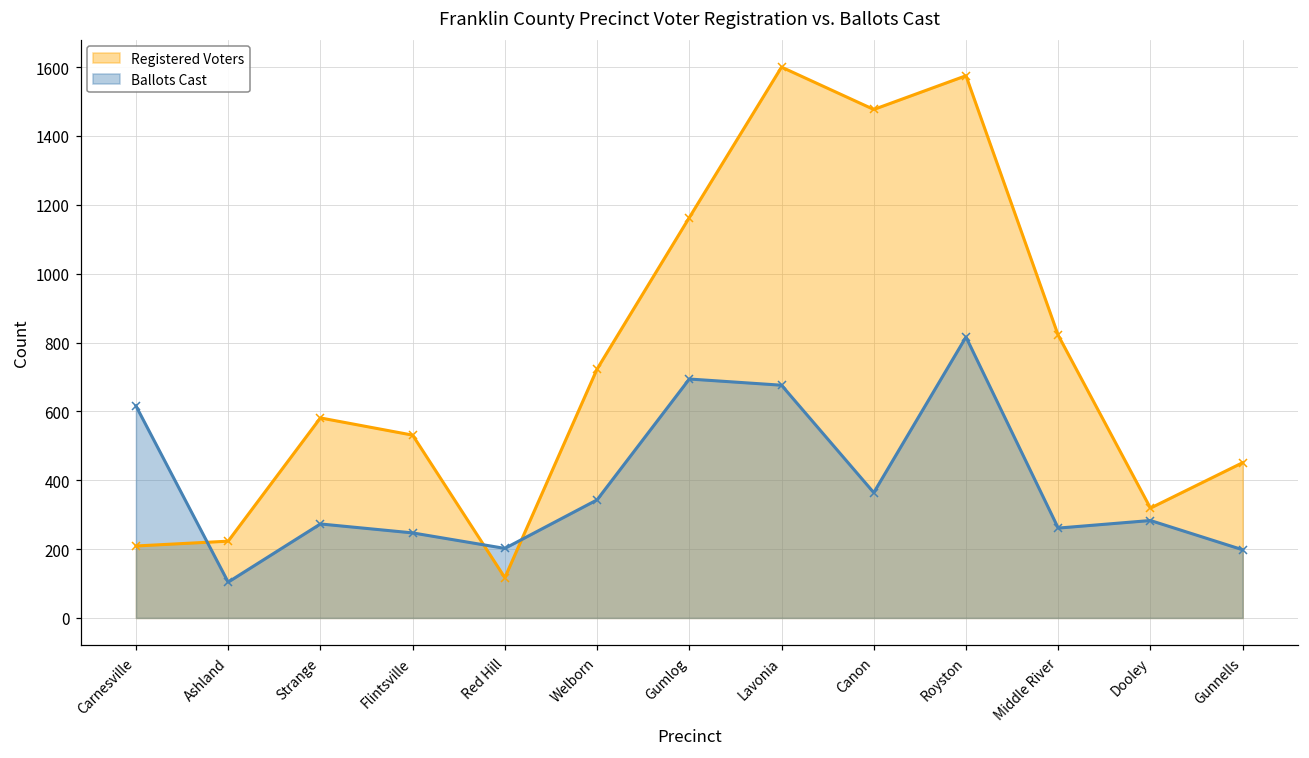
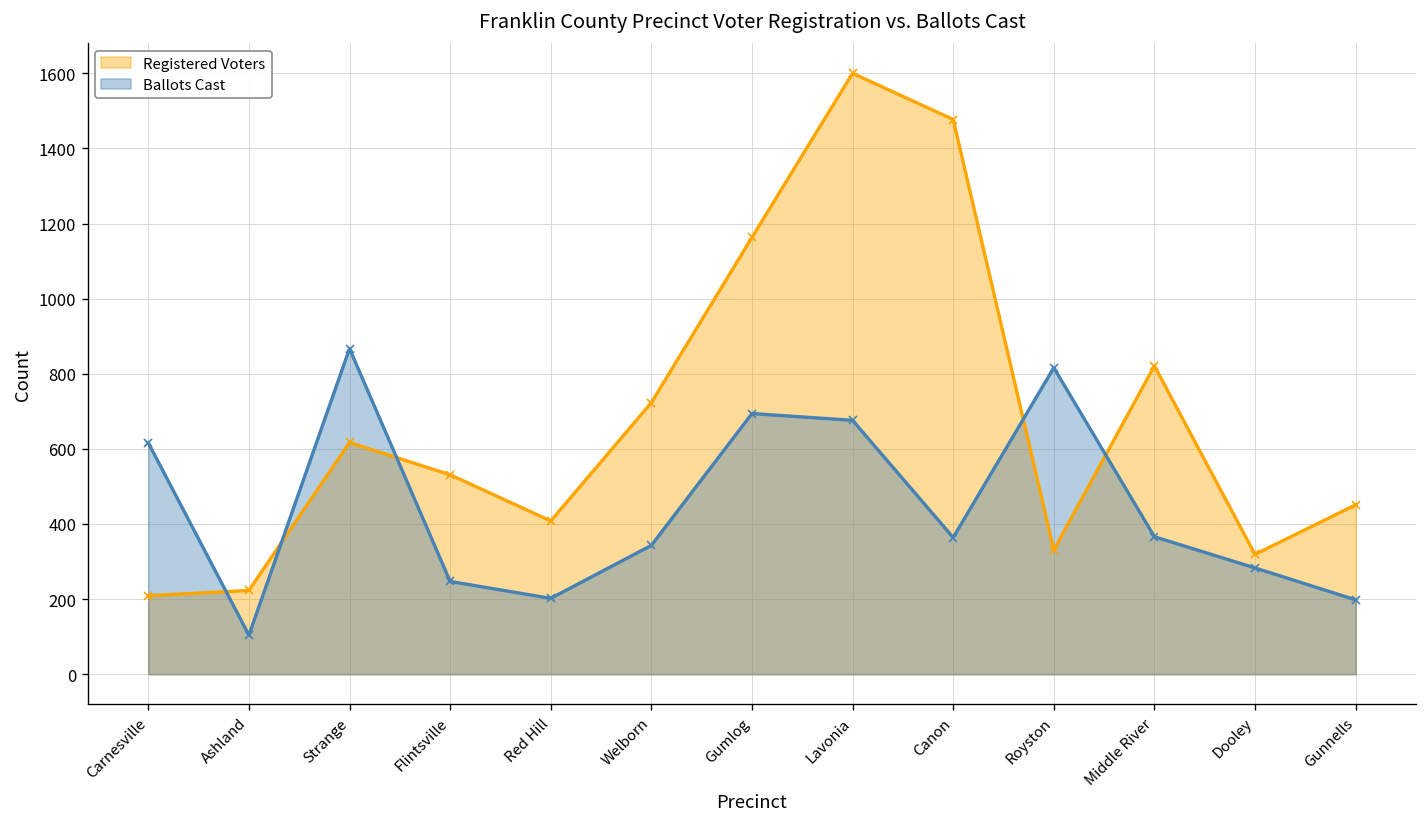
Registered Voters, Strange: 580 -> 620
Ballots Cast, Strange: 270 -> 870
Registered Voters, Red Hill: 120 -> 410
Registered Voters, Royston: 1580 -> 330
Ballots Cast, Middle River: 260 -> 370
